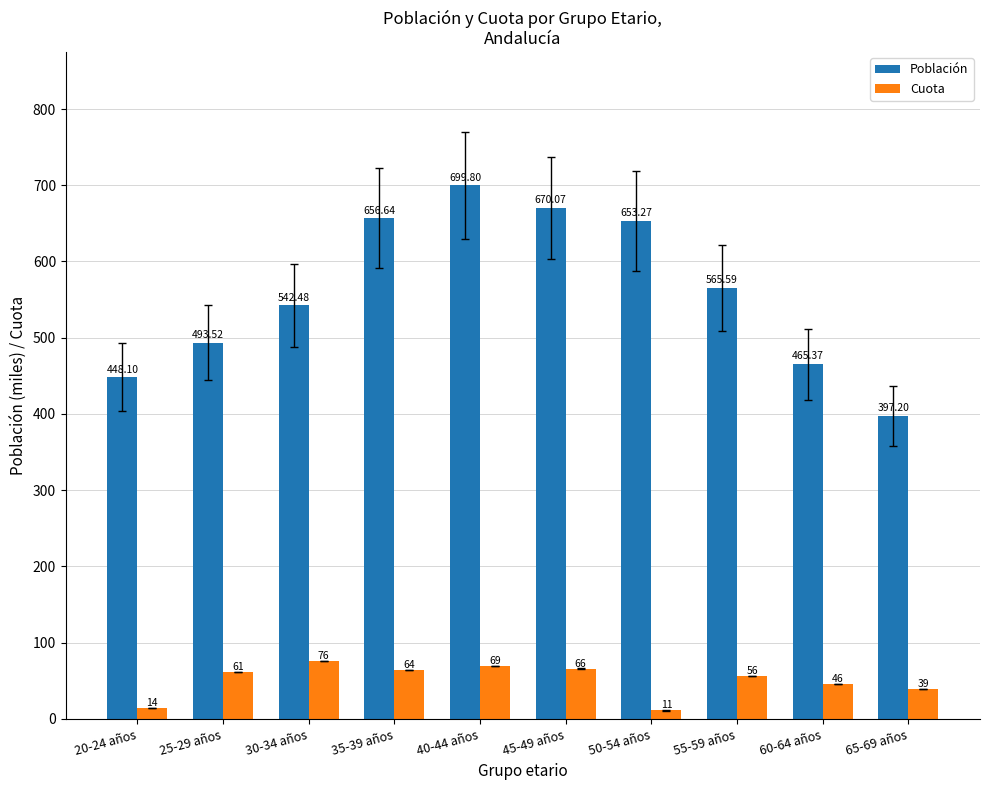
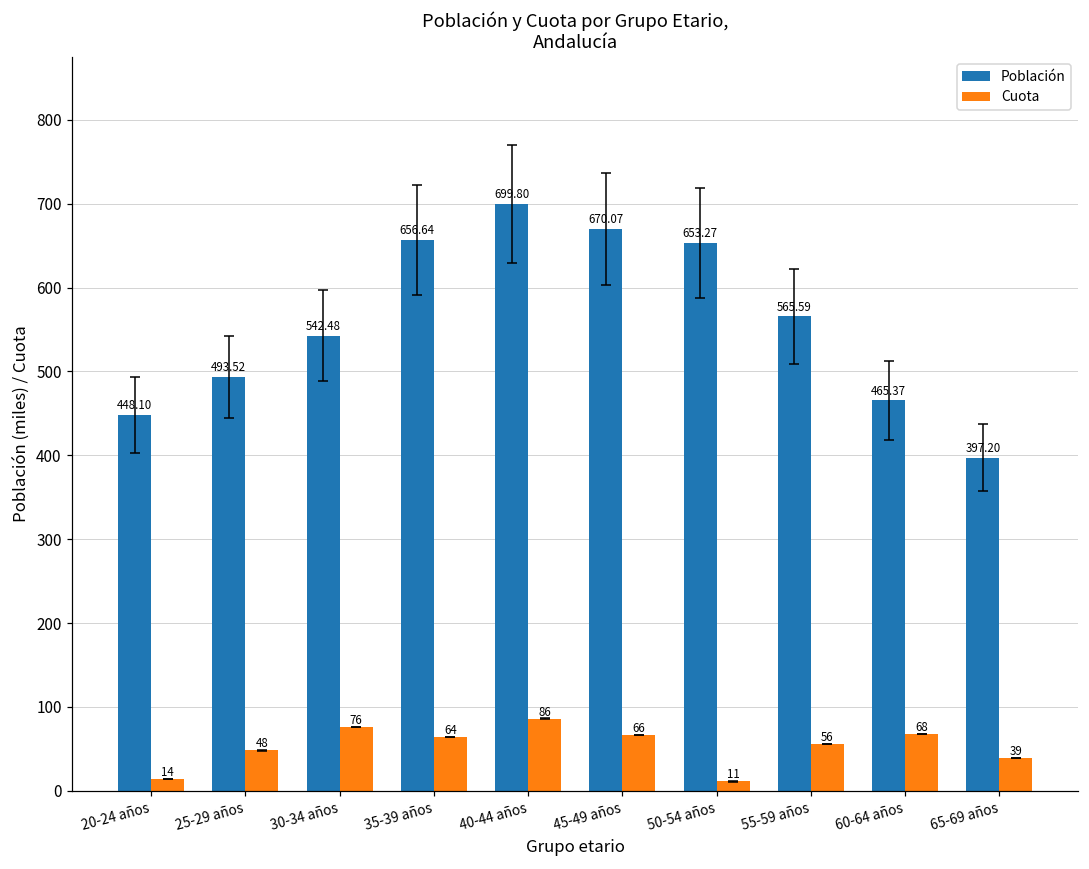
Cuota, 25-29 años: 61 -> 48
Cuota, 40-44 años: 69 -> 86
Cuota, 60-64 años: 46 -> 68
